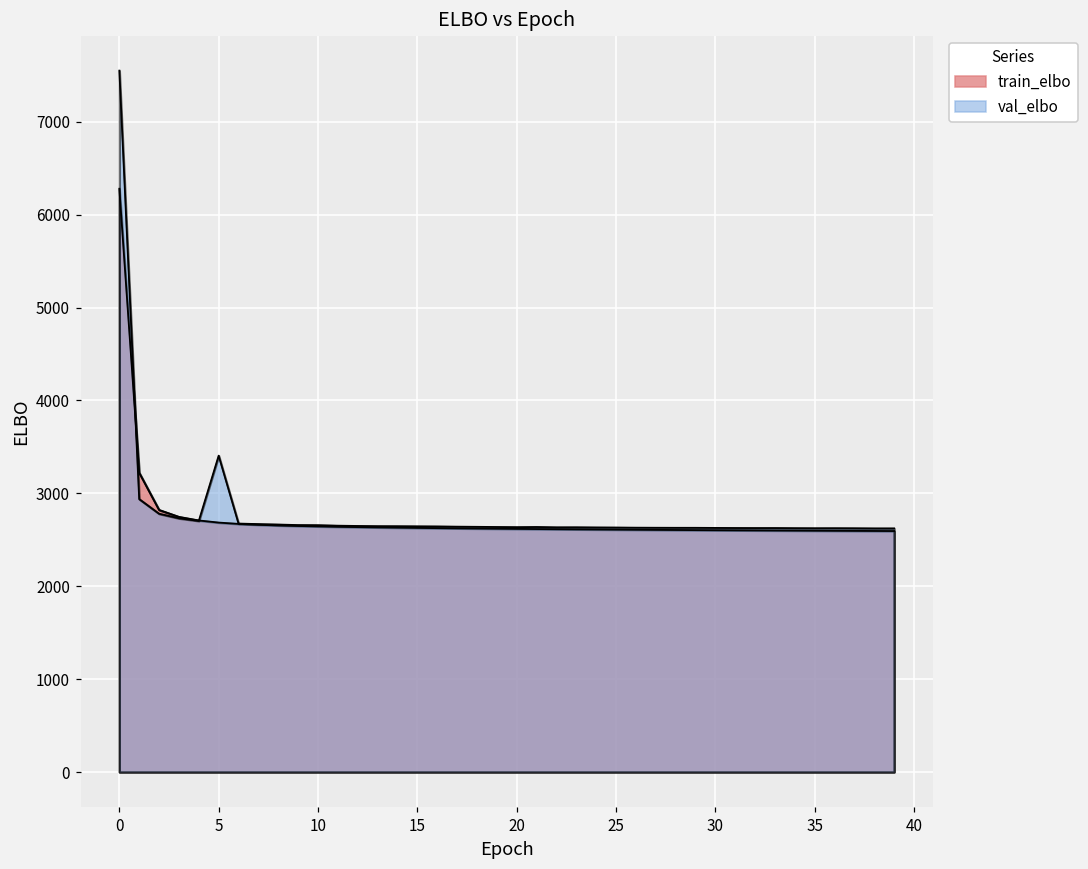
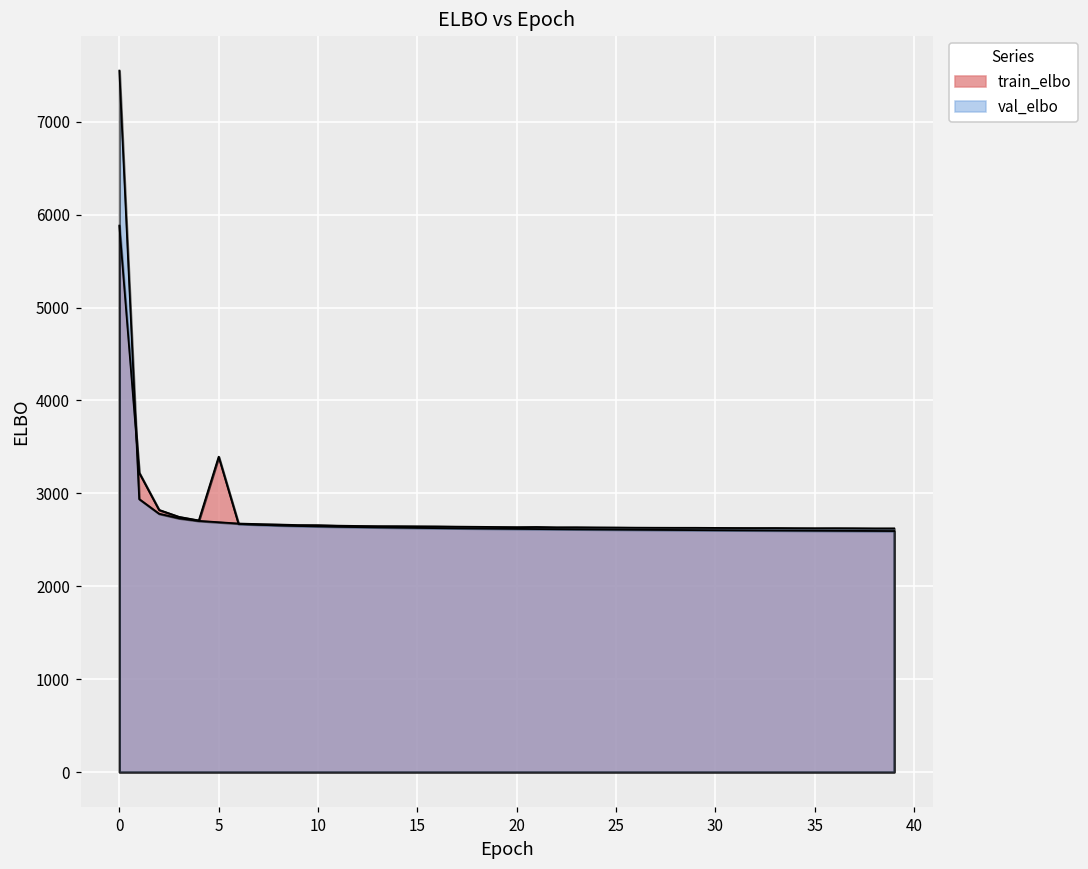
train_elbo, 0: 6300 -> 5900
train_elbo, 5: 2700 -> 3400
val_elbo, 5: 3400 -> 2700
